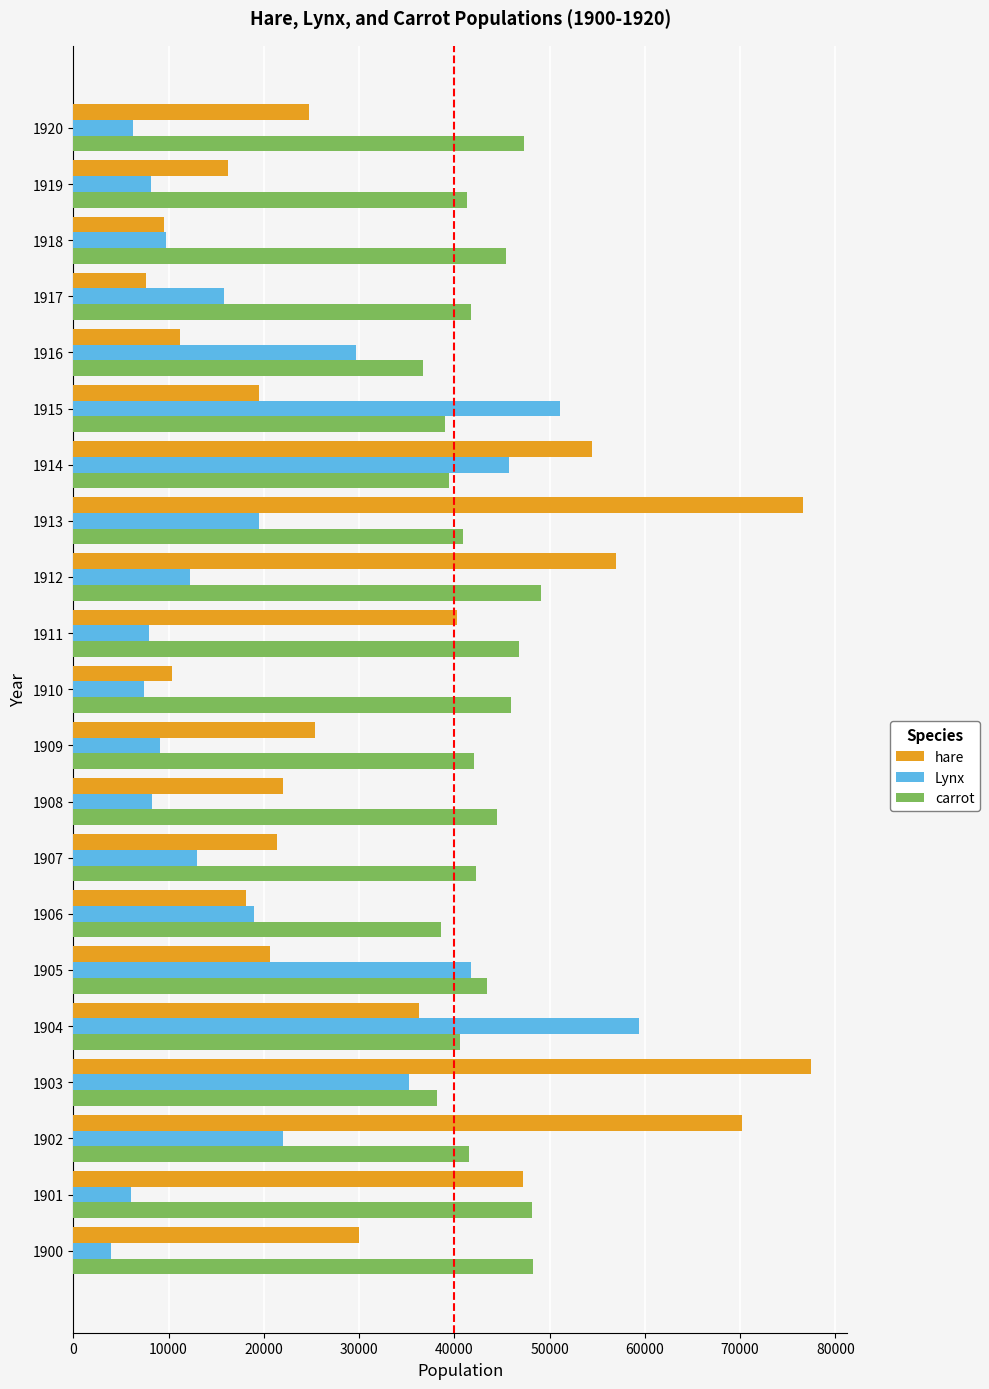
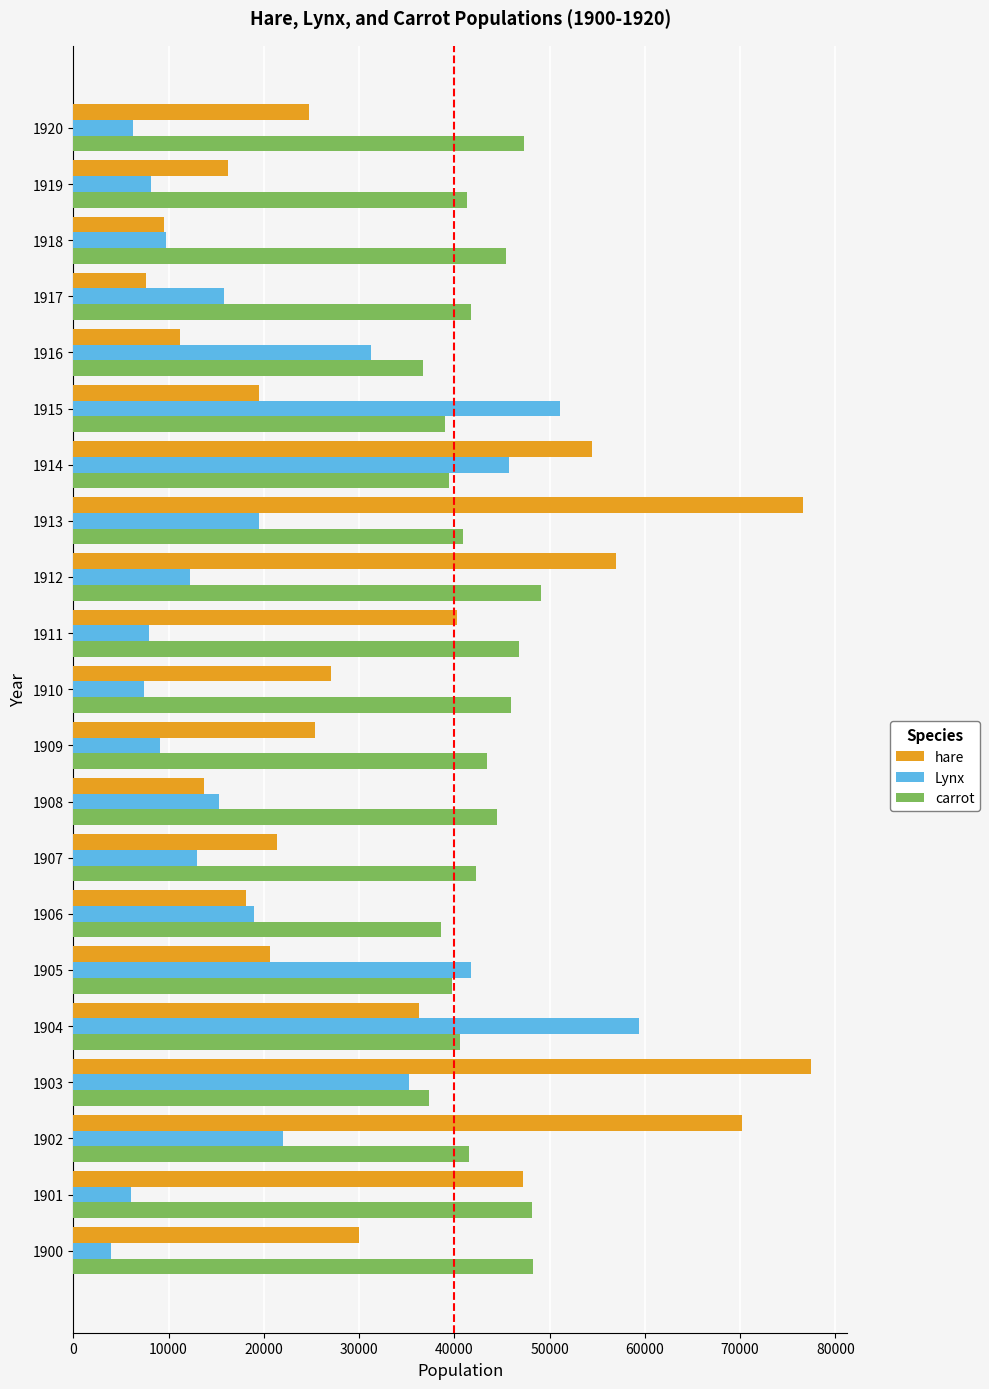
Lynx, 1916: 30000 -> 31000
hare, 1910: 10000 -> 27000
carrot, 1909: 42000 -> 43000
hare, 1908: 22000 -> 14000
Lynx, 1908: 8000 -> 15000
carrot, 1905: 43000 -> 40000
carrot, 1903: 38000 -> 37000
